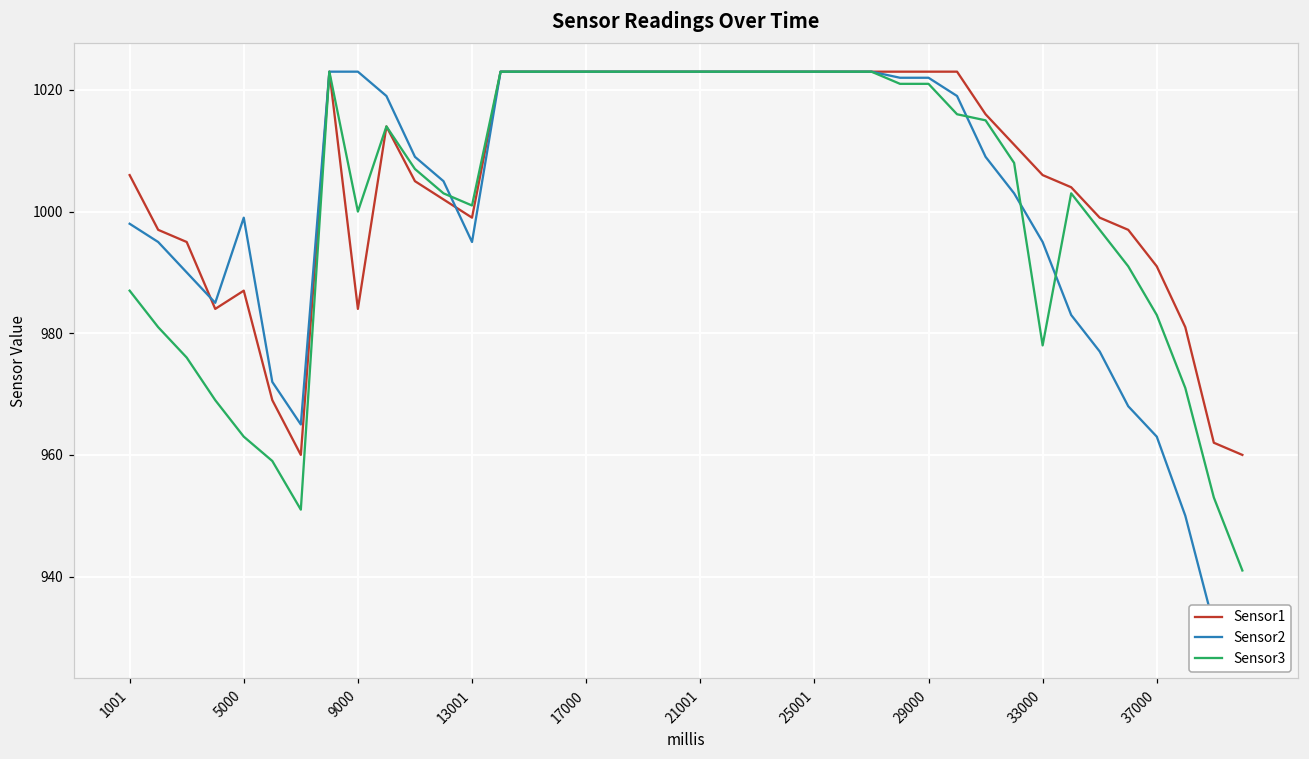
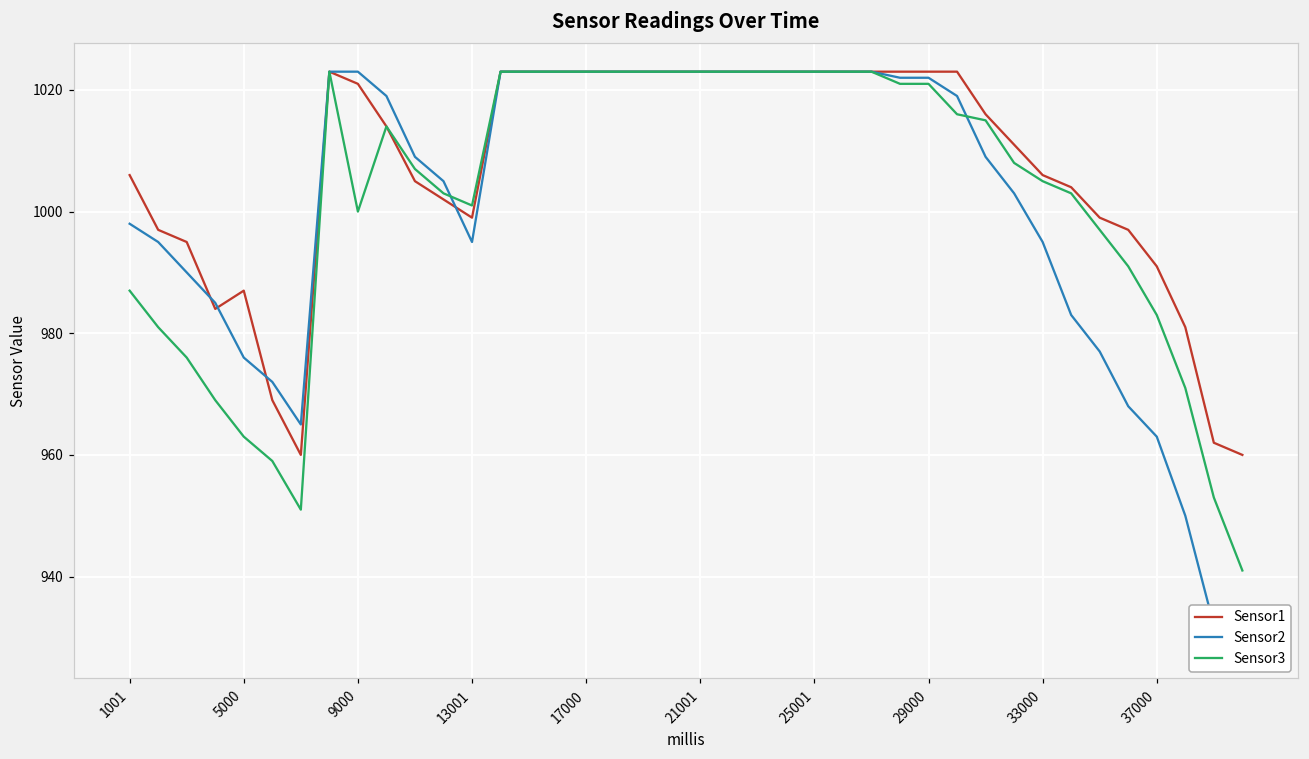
Sensor2, 5000: 999 -> 976
Sensor1, 9000: 984 -> 1021
Sensor3, 33000: 978 -> 1005
